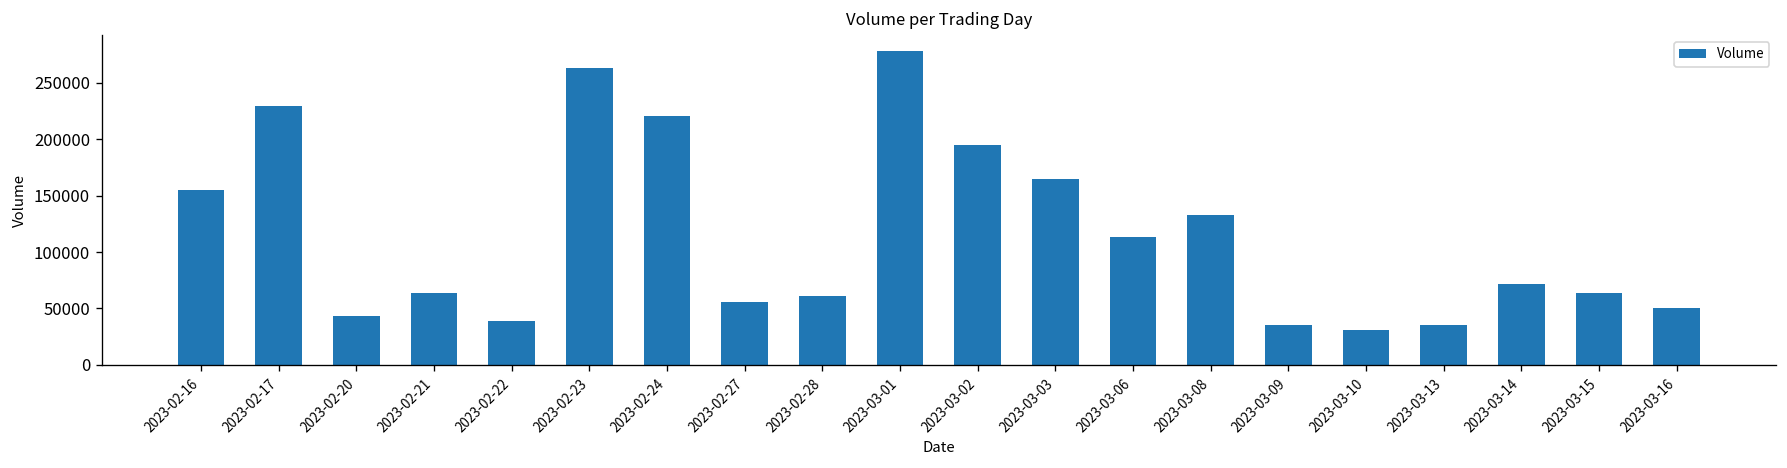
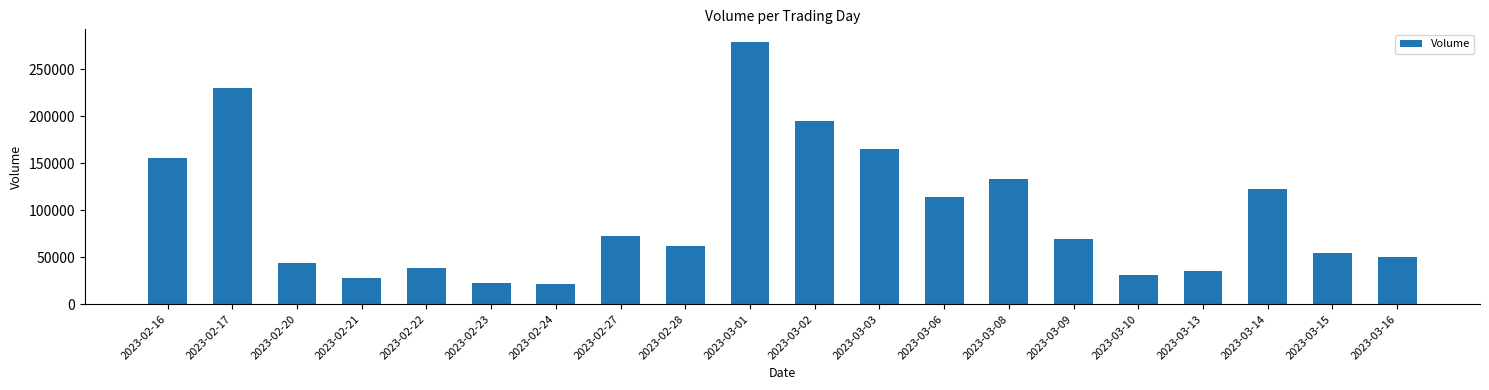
2023-02-21: 60000 -> 30000
2023-02-23: 260000 -> 20000
2023-02-24: 220000 -> 20000
2023-02-27: 60000 -> 70000
2023-03-09: 40000 -> 70000
2023-03-14: 70000 -> 120000
2023-03-15: 60000 -> 50000
